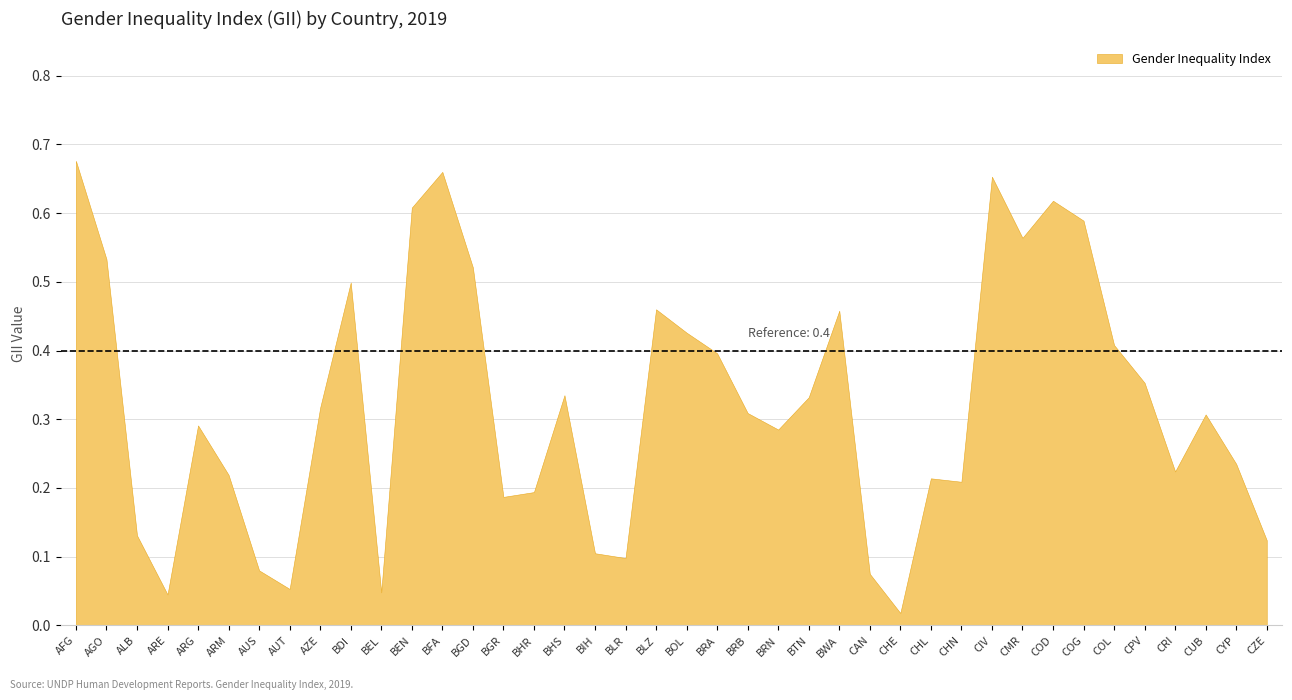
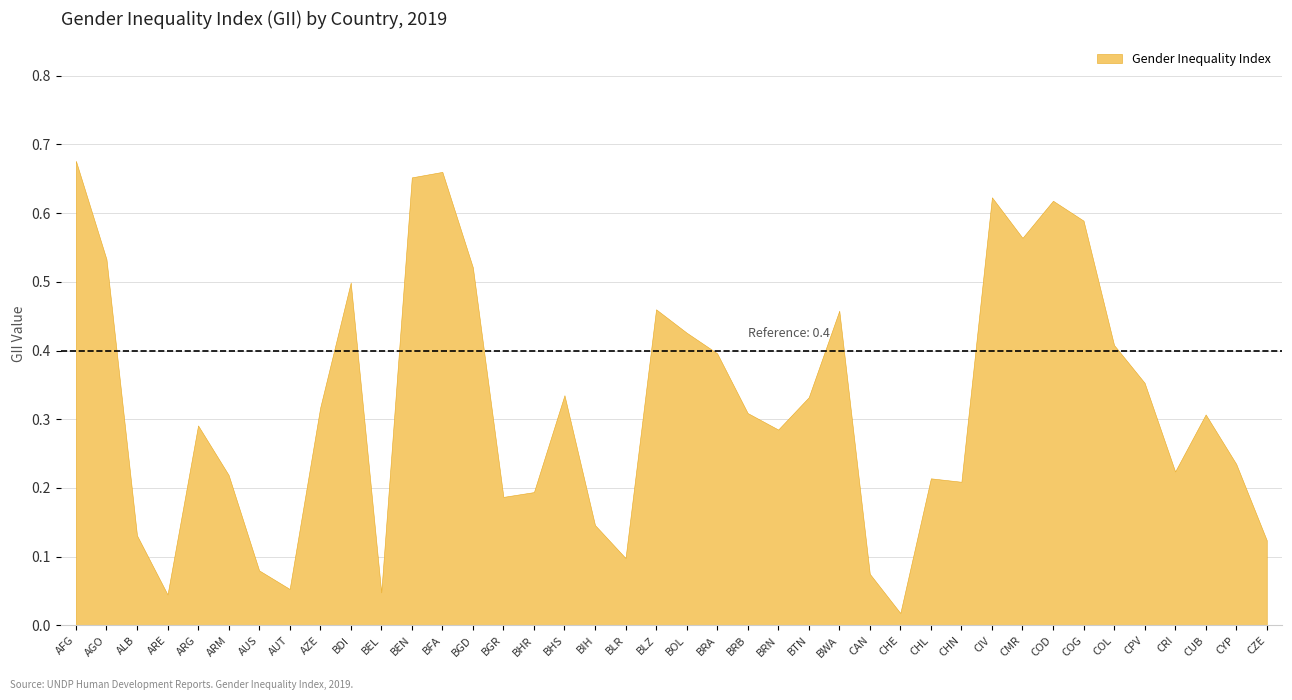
BEN: 0.61 -> 0.65
BIH: 0.11 -> 0.15
CIV: 0.65 -> 0.62
